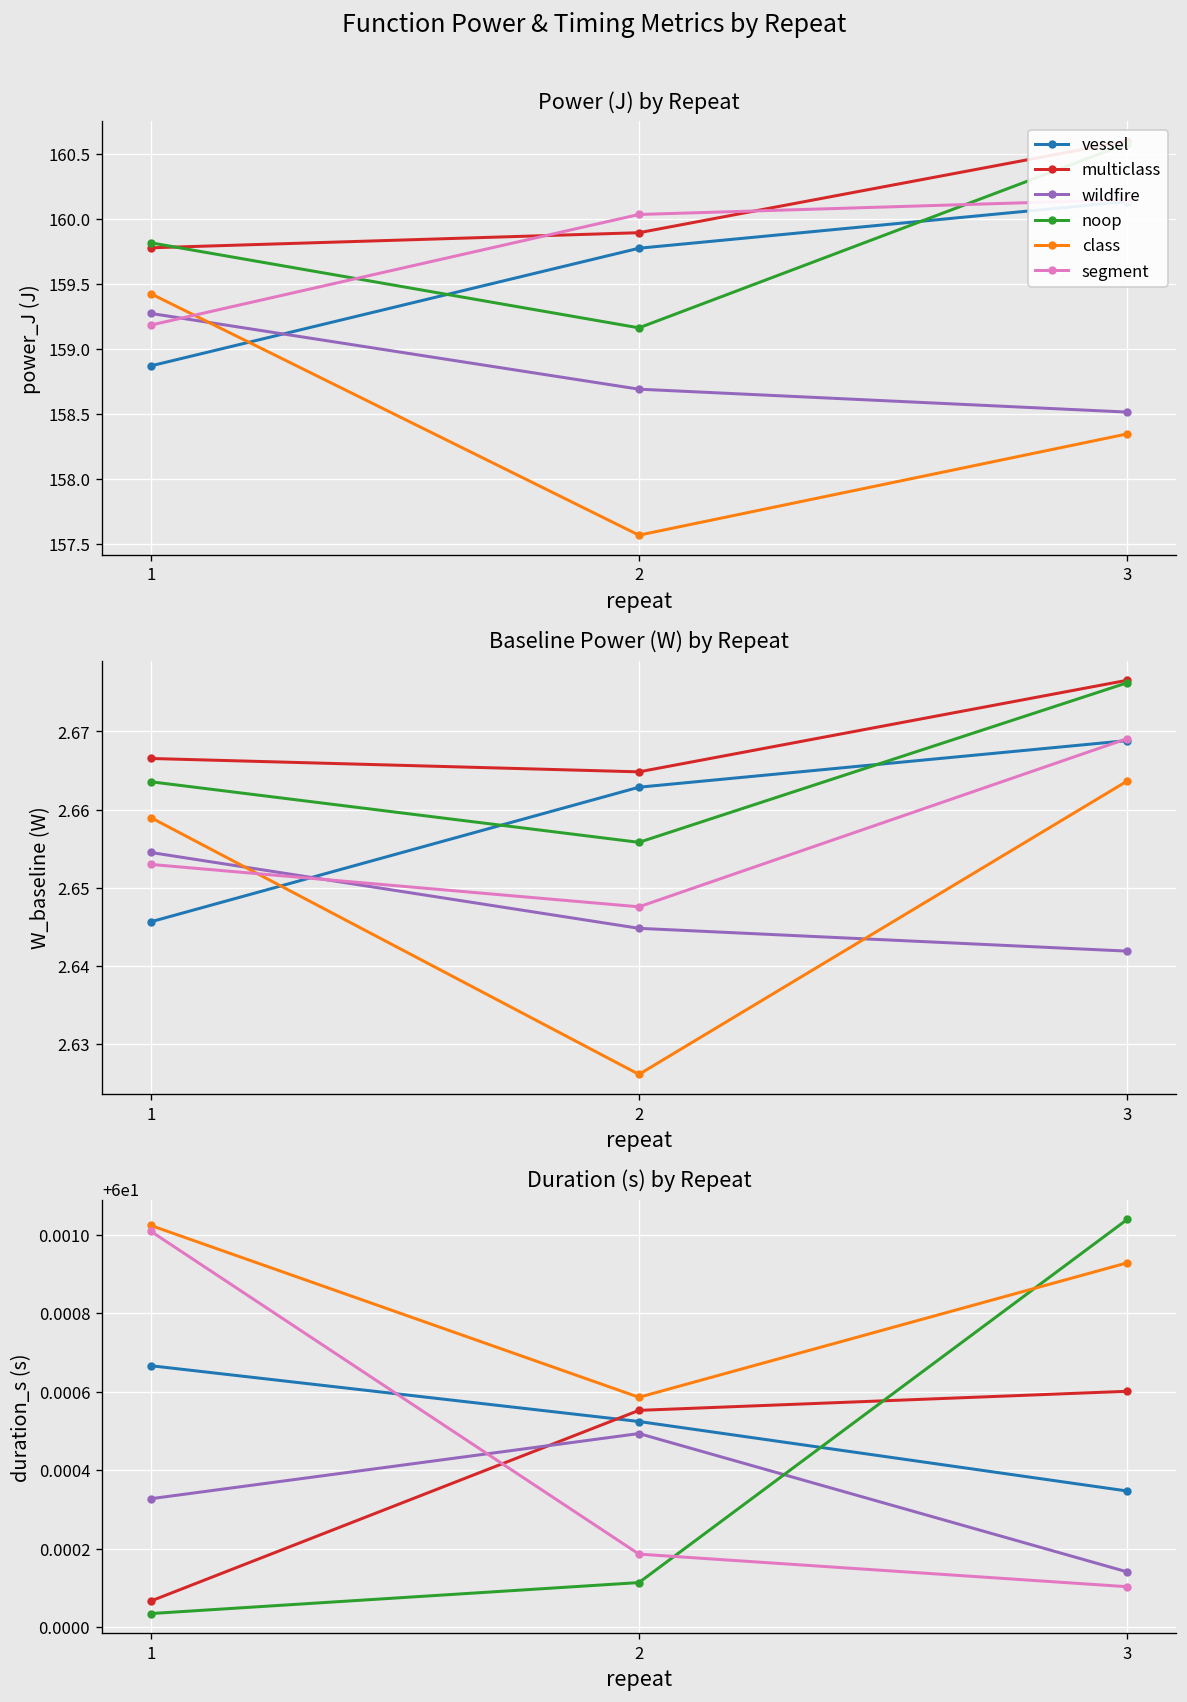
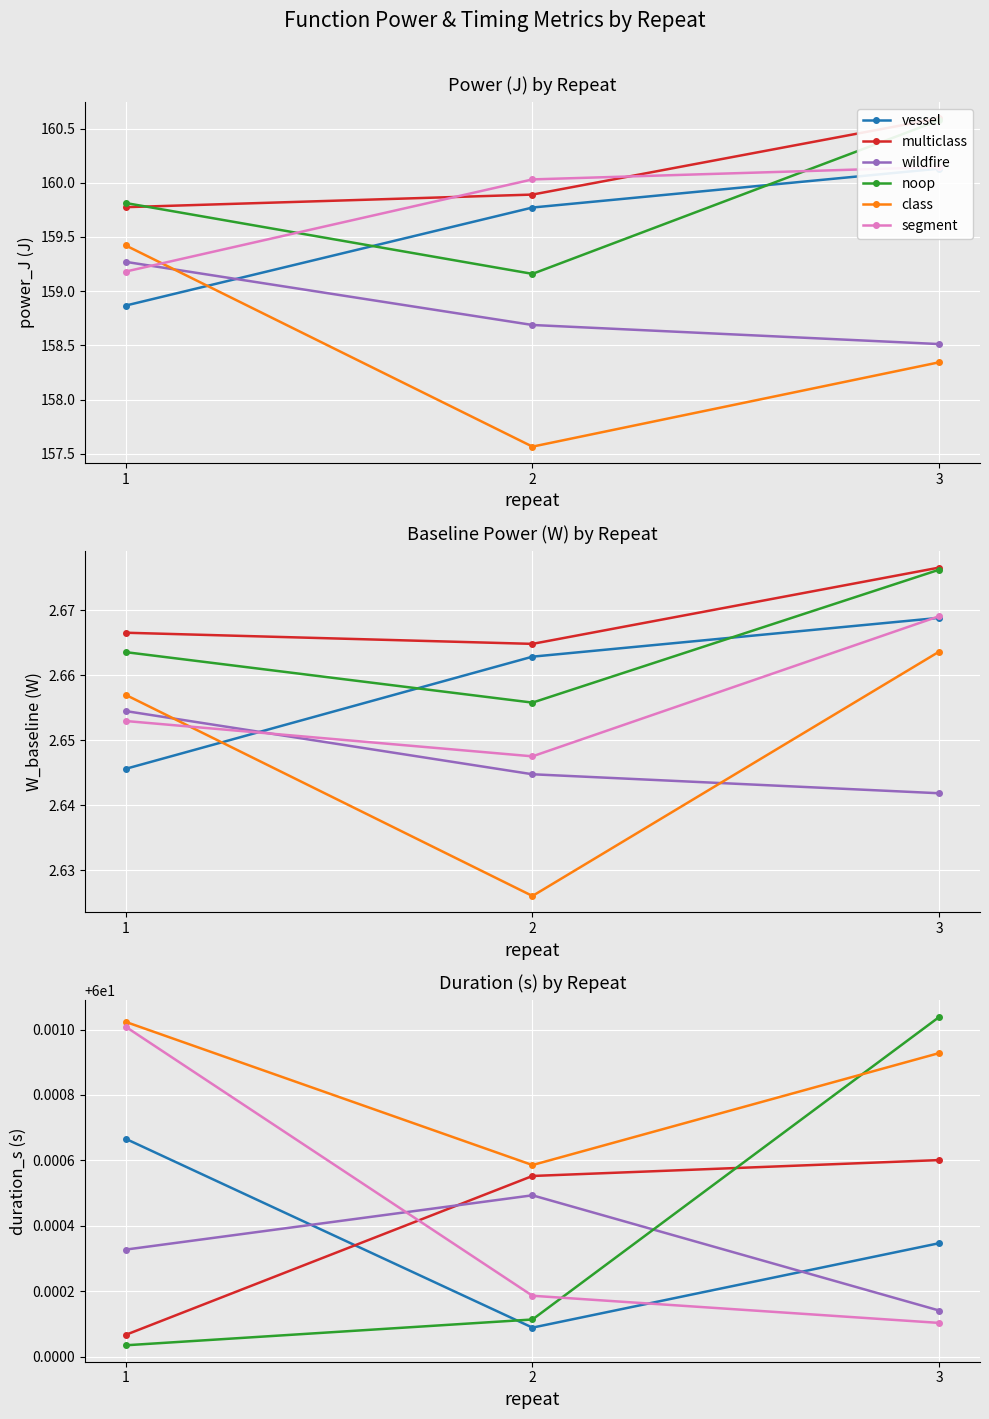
Baseline Power (W) by Repeat, class, 1: 2.659 -> 2.657
Duration (s) by Repeat, vessel, 2: 60.00052 -> 60.00009
